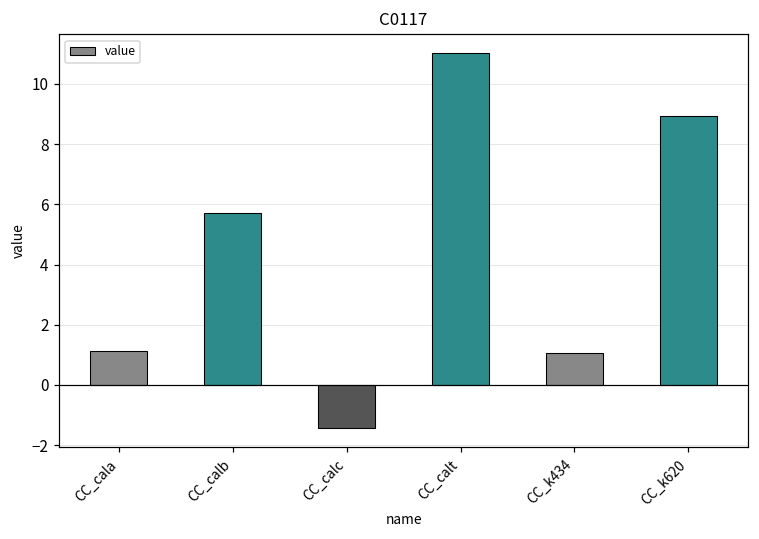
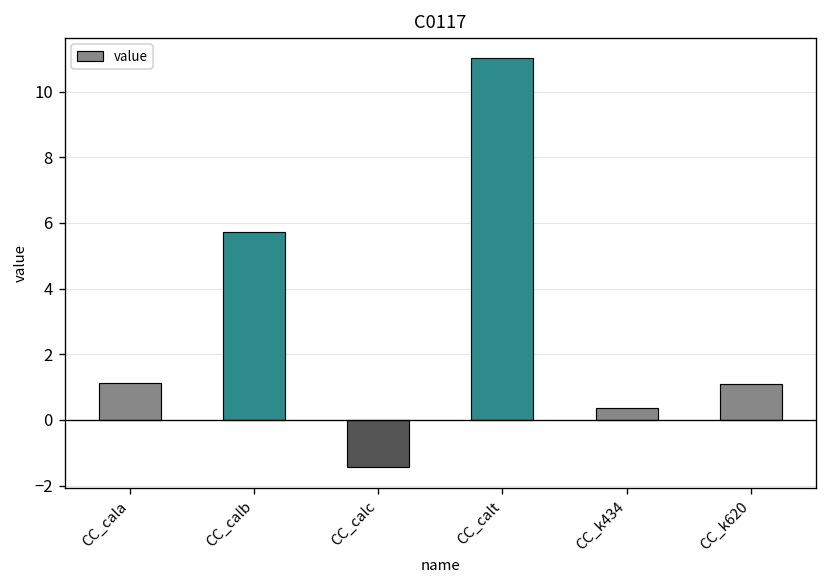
CC_k434: 1.1 -> 0.4
CC_k620: 8.9 -> 1.1
